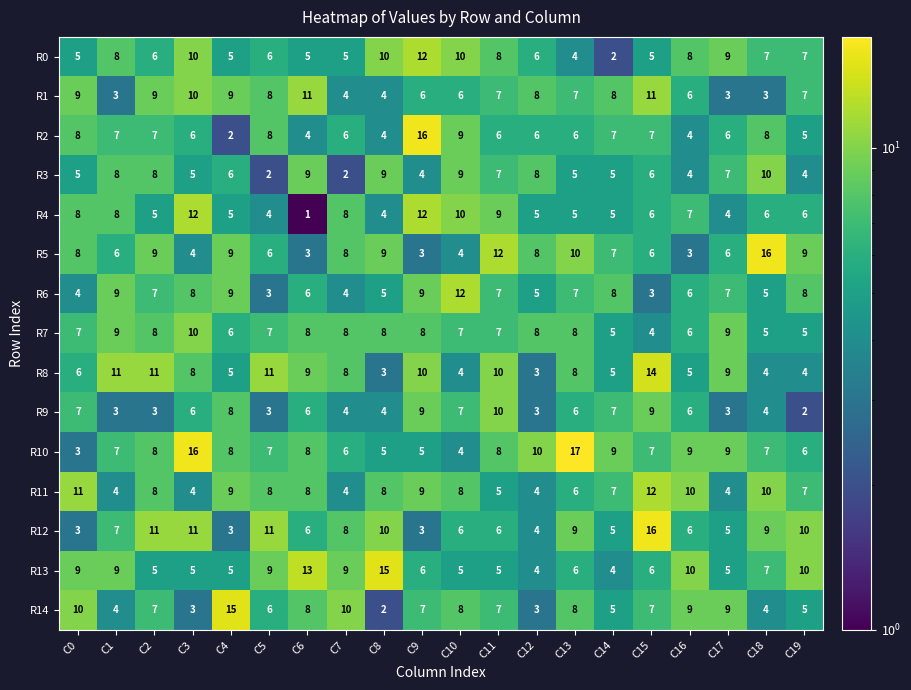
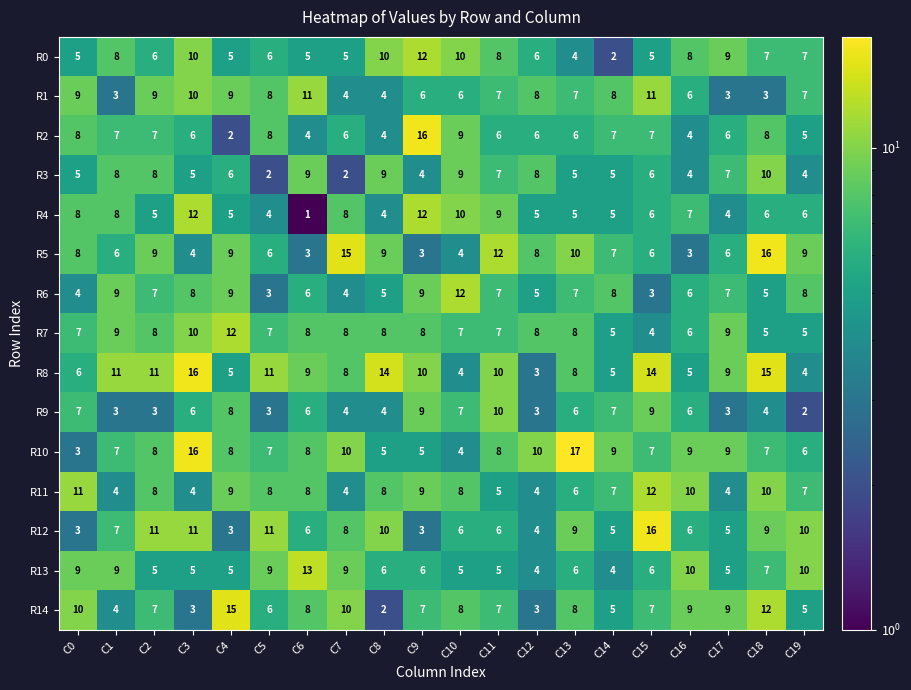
R5, C7: 8 -> 15
R7, C4: 6 -> 12
R8, C3: 8 -> 16
R8, C8: 3 -> 14
R8, C18: 4 -> 15
R10, C7: 6 -> 10
R13, C8: 15 -> 6
R14, C18: 4 -> 12
